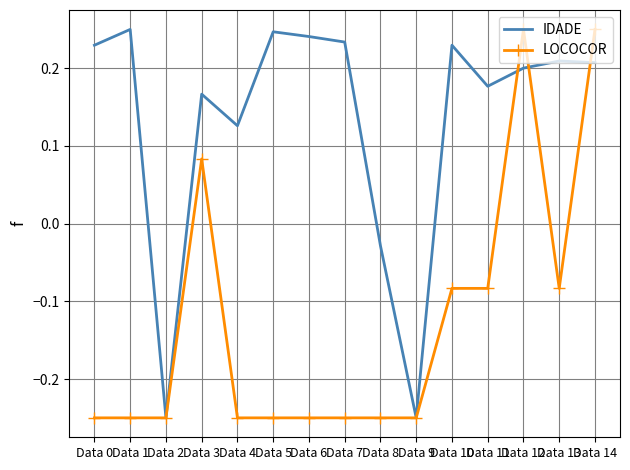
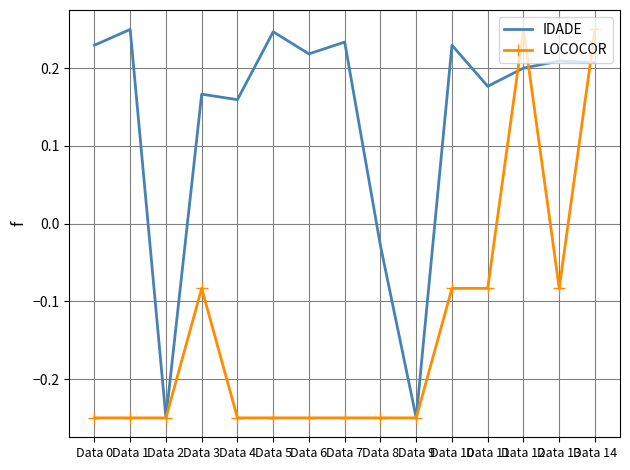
LOCOCOR, Data 3: 0.08 -> -0.08
IDADE, Data 4: 0.13 -> 0.16
IDADE, Data 6: 0.24 -> 0.22
